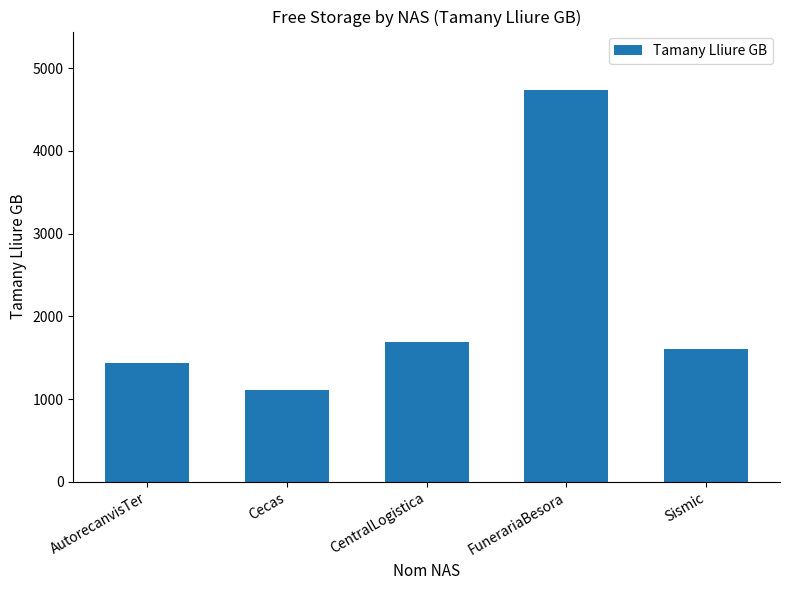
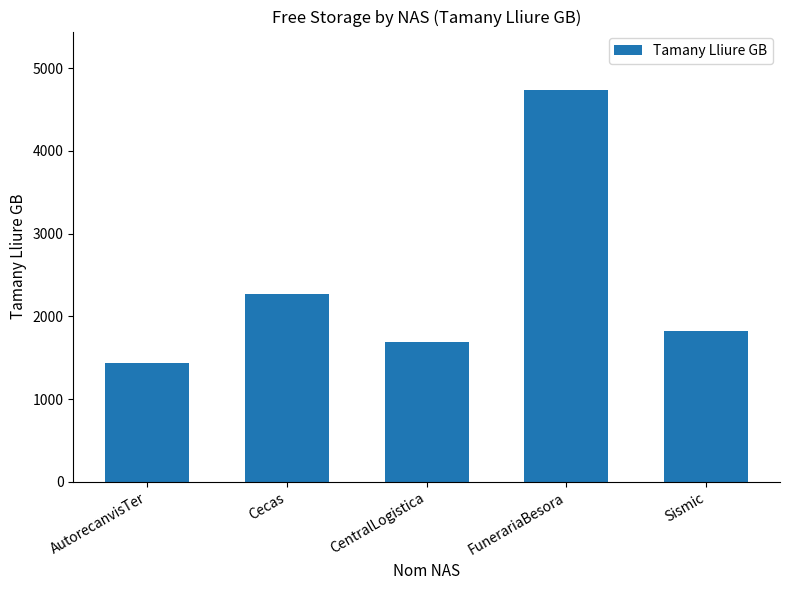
Cecas: 1100 -> 2300
Sismic: 1600 -> 1800
